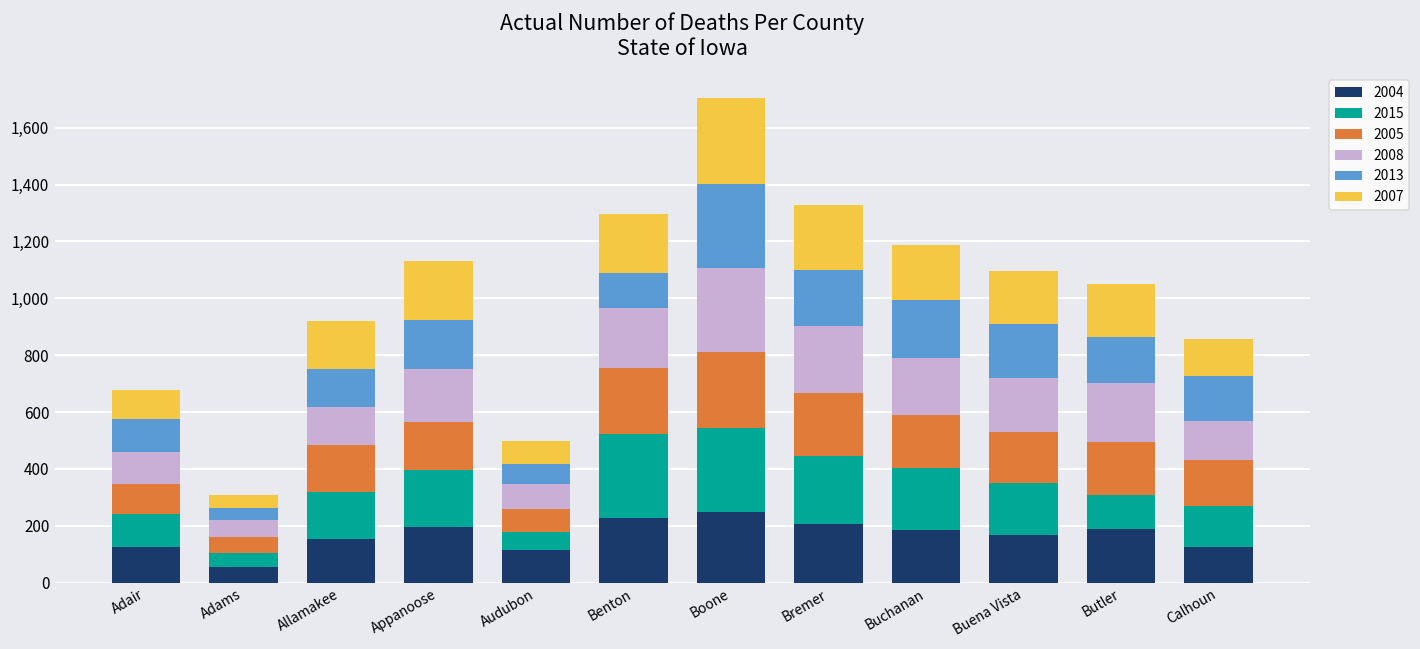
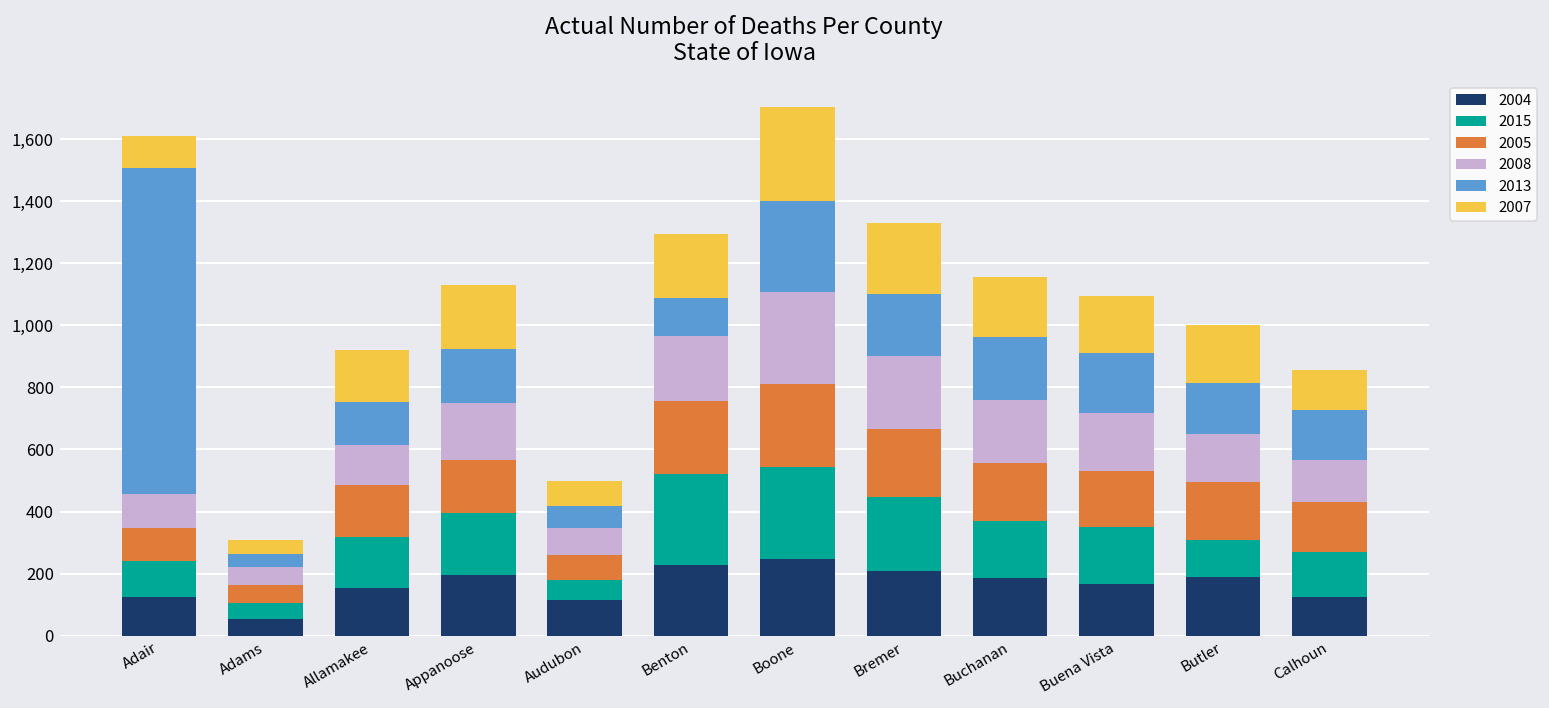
2013, Adair: 120 -> 1,050
2015, Buchanan: 220 -> 190
2008, Butler: 210 -> 160
